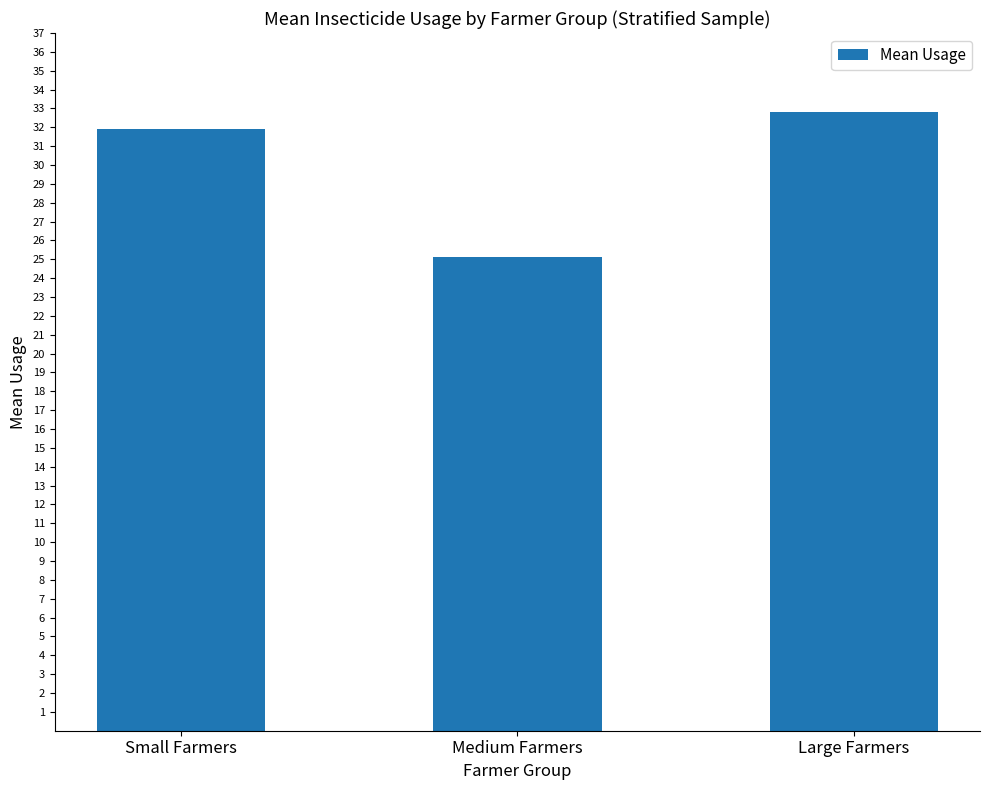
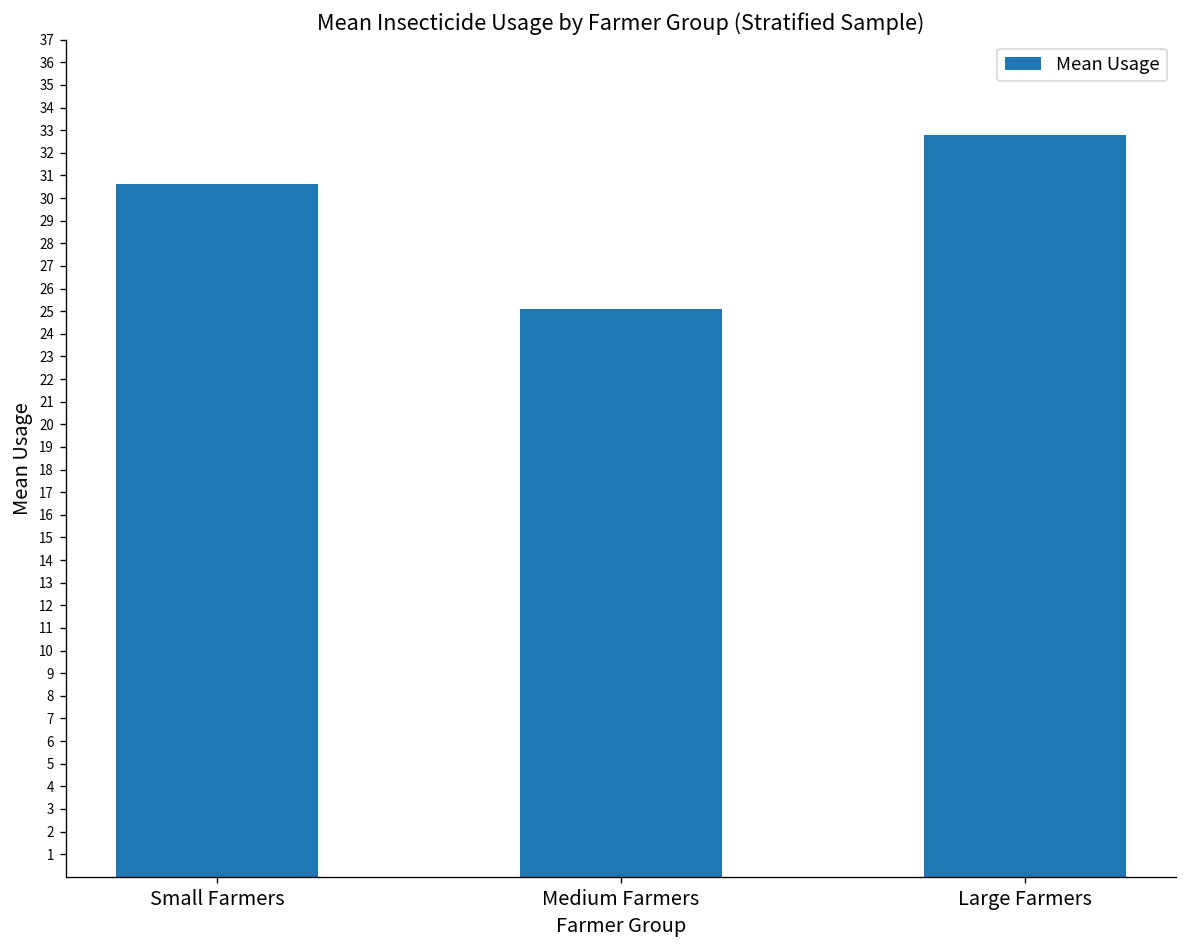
Small Farmers: 31.9 -> 30.6
